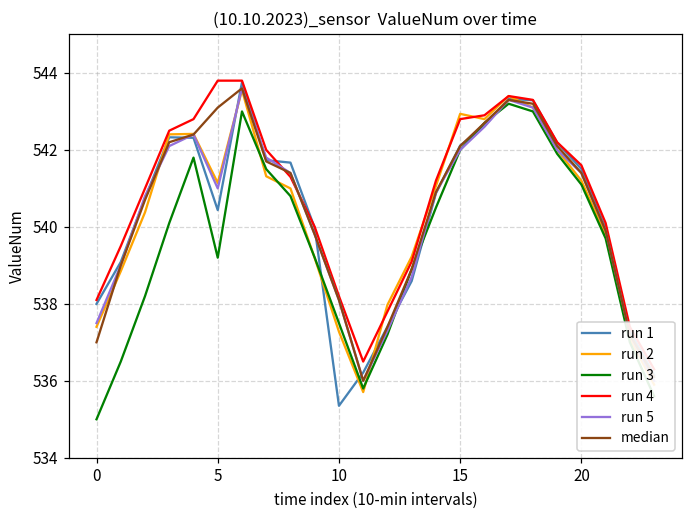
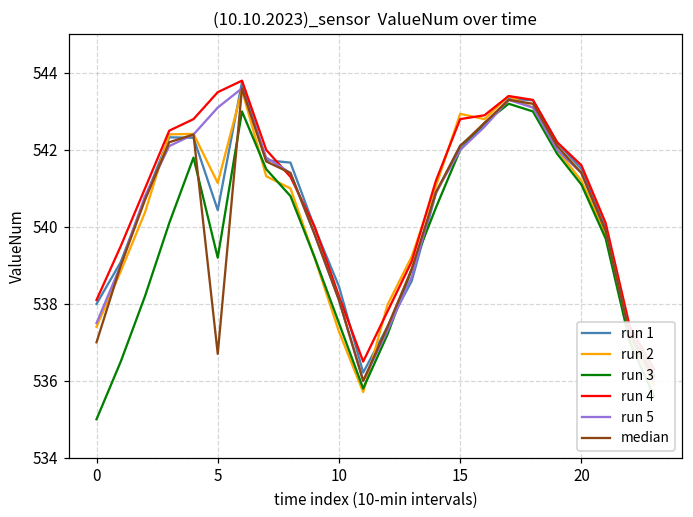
run 4, 5: 543.8 -> 543.5
run 5, 5: 541.0 -> 543.1
median, 5: 543.1 -> 536.7
run 1, 10: 535.4 -> 538.5
